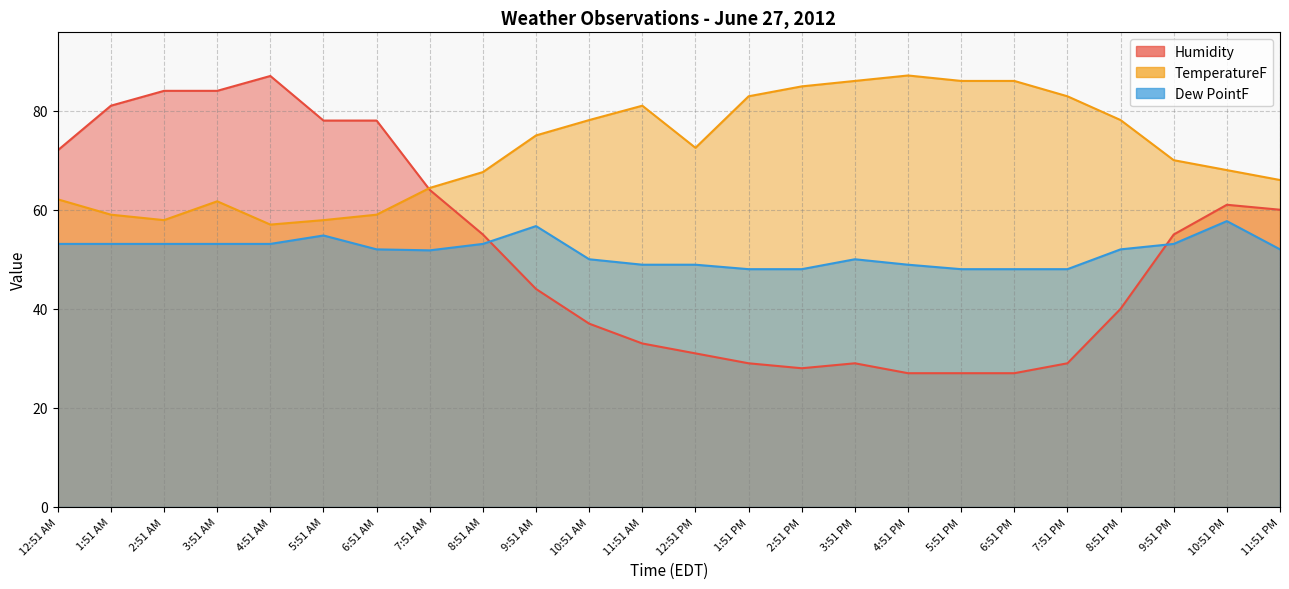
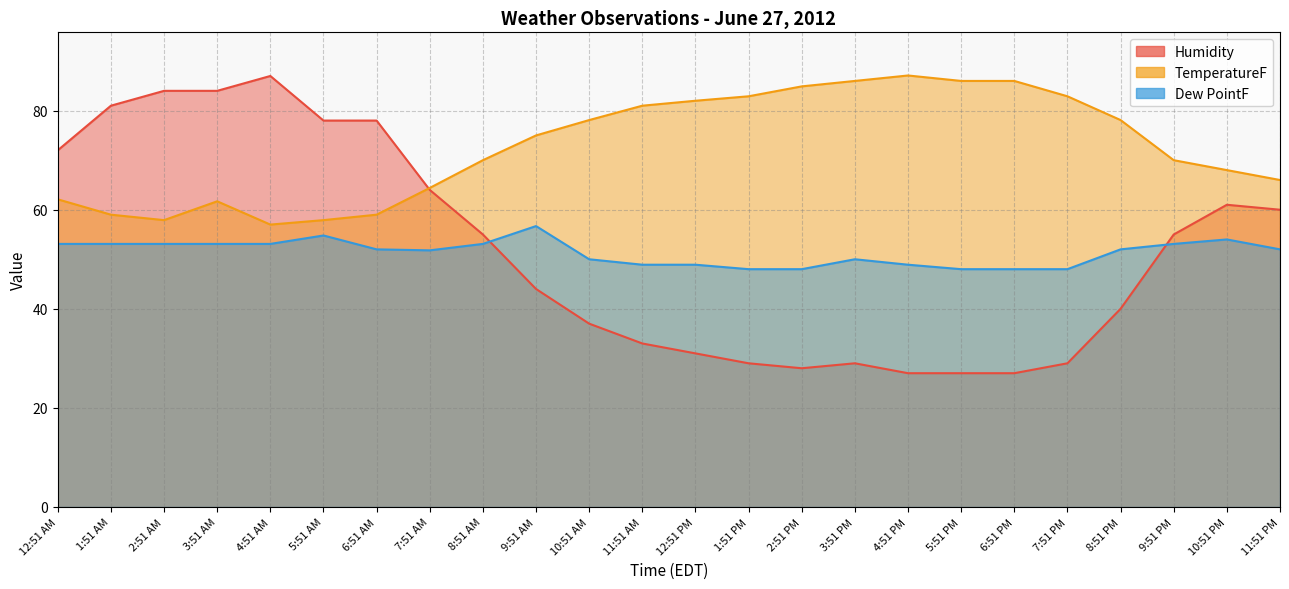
TemperatureF, 8:51 AM: 68 -> 70
TemperatureF, 12:51 PM: 73 -> 82
Dew PointF, 10:51 PM: 58 -> 54
